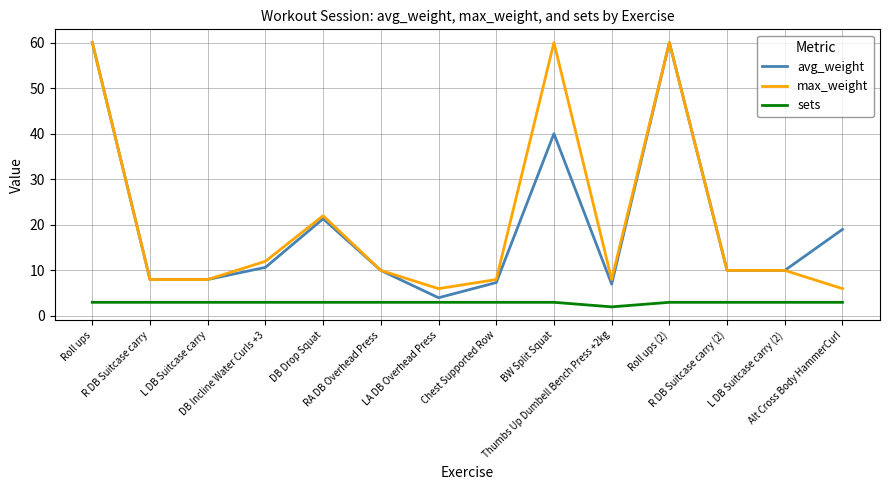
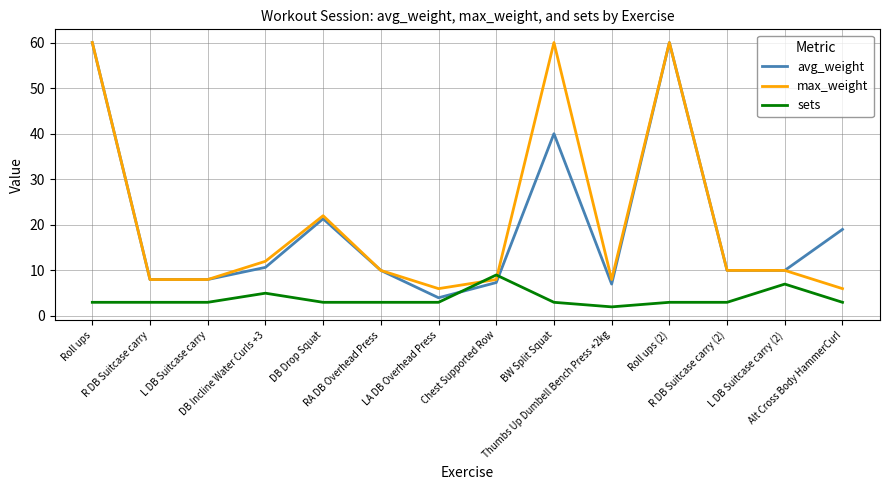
sets, DB Incline Water Curls +3: 3 -> 5
sets, Chest Supported Row: 3 -> 9
sets, L DB Suitcase carry (2): 3 -> 7
